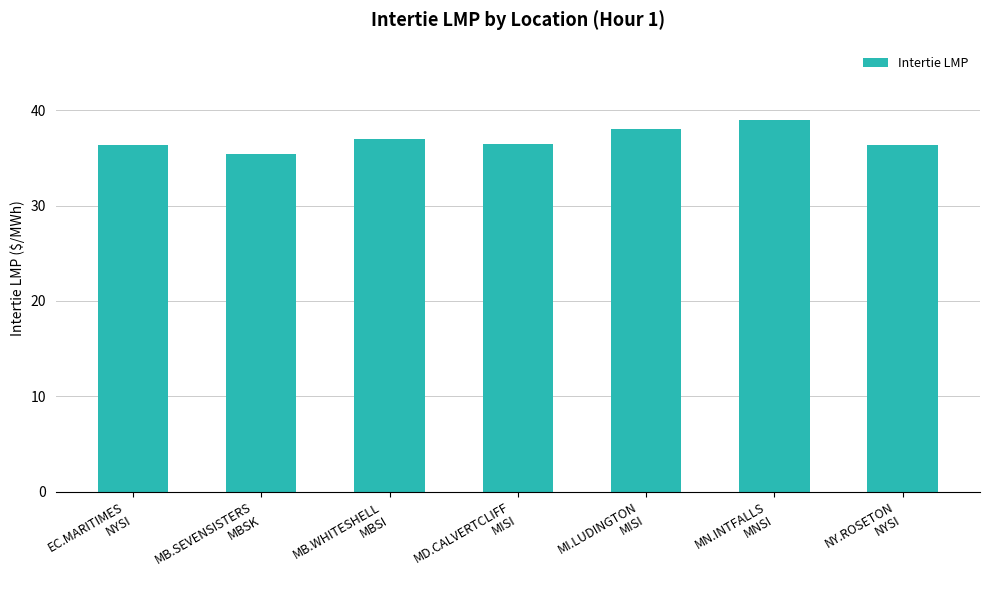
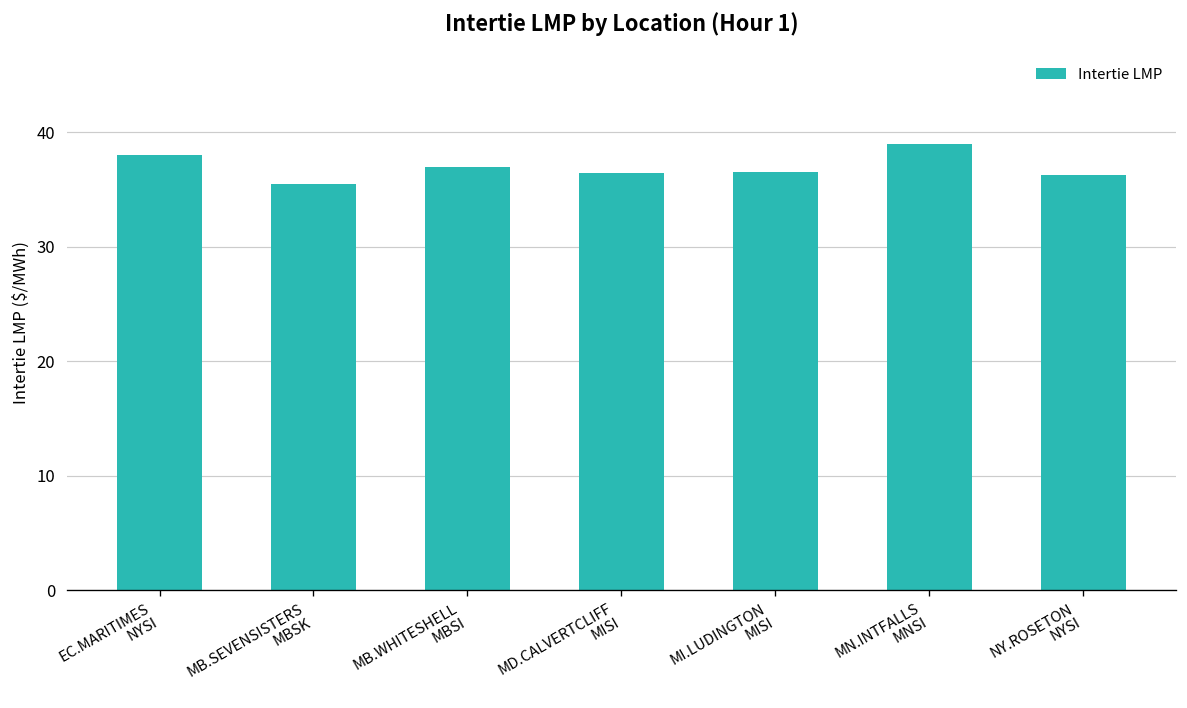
EC.MARITIMES NYSI: 36 -> 38
MI.LUDINGTON MISI: 38 -> 36
